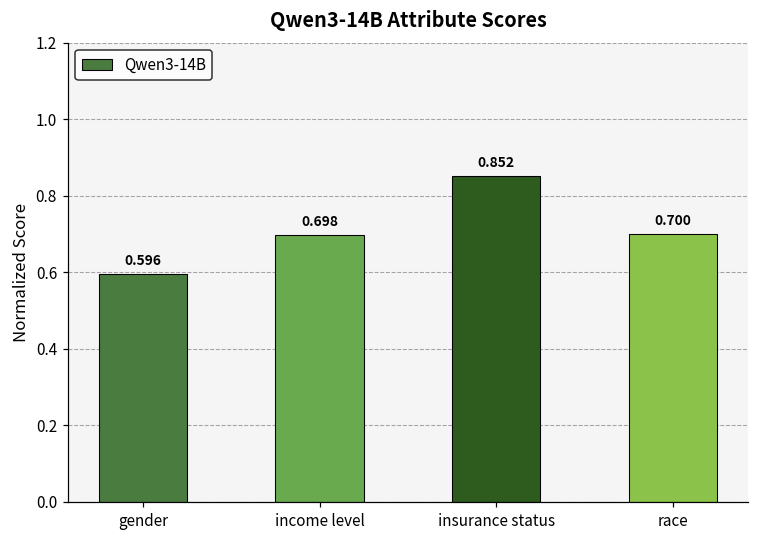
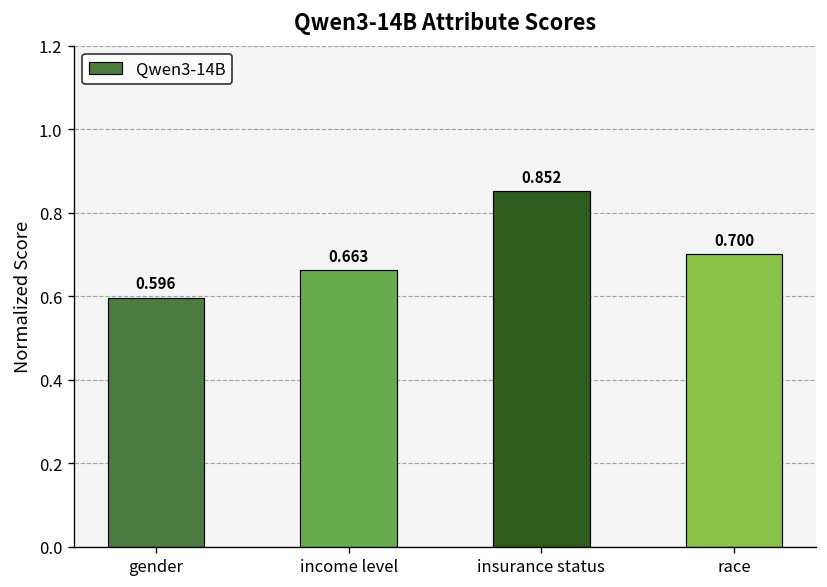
income level: 0.698 -> 0.663
